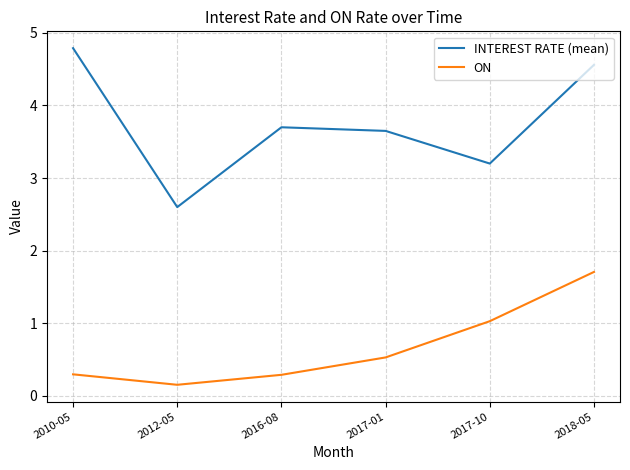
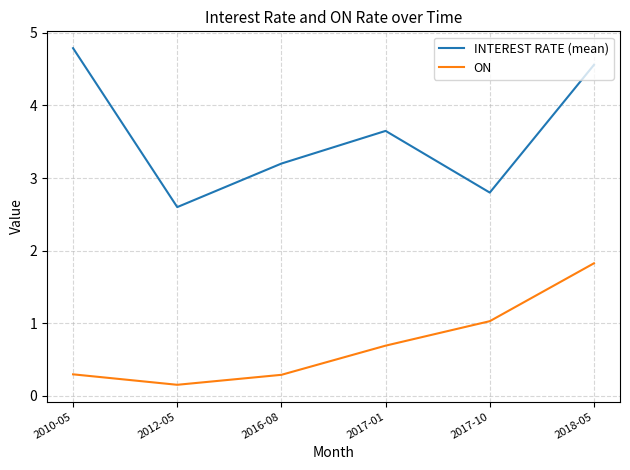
INTEREST RATE (mean), 2016-08: 3.7 -> 3.2
ON, 2017-01: 0.5 -> 0.7
INTEREST RATE (mean), 2017-10: 3.2 -> 2.8
ON, 2018-05: 1.7 -> 1.8
